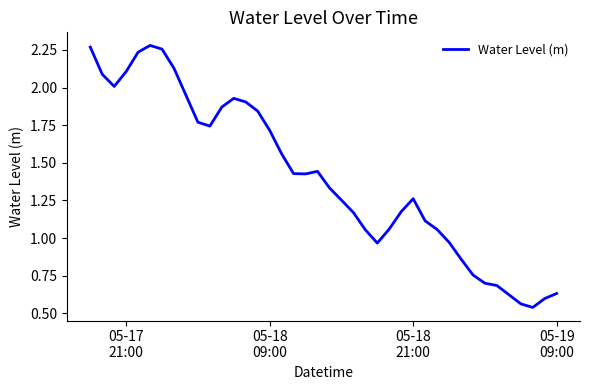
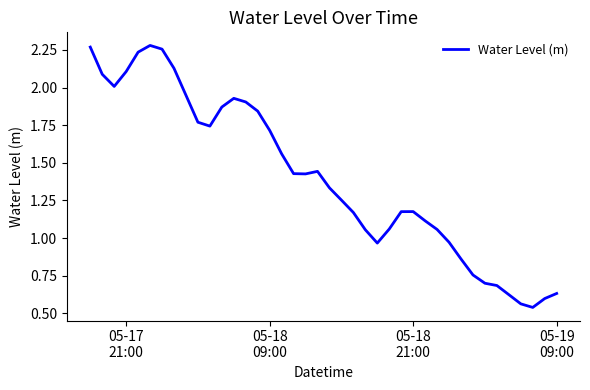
05-18 21:00: 1.26 -> 1.18
